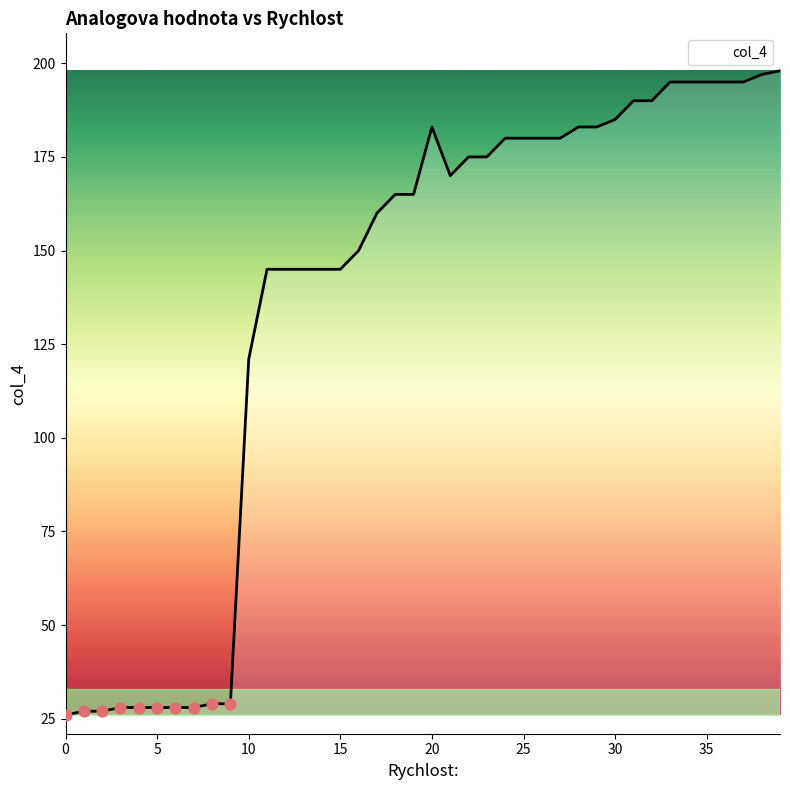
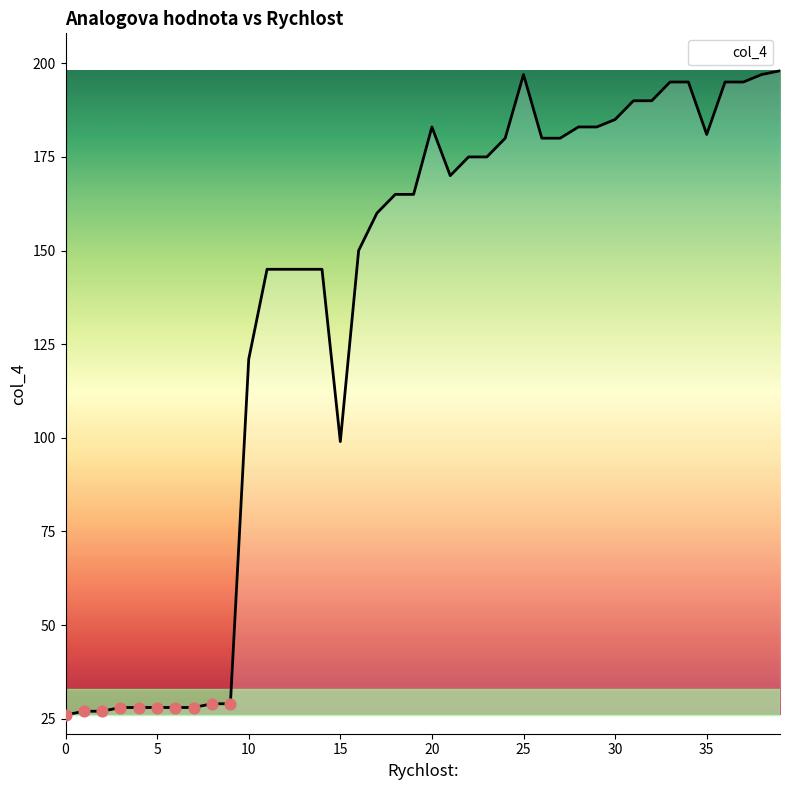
col_4, 15: 145 -> 99
col_4, 25: 180 -> 197
col_4, 35: 195 -> 181
